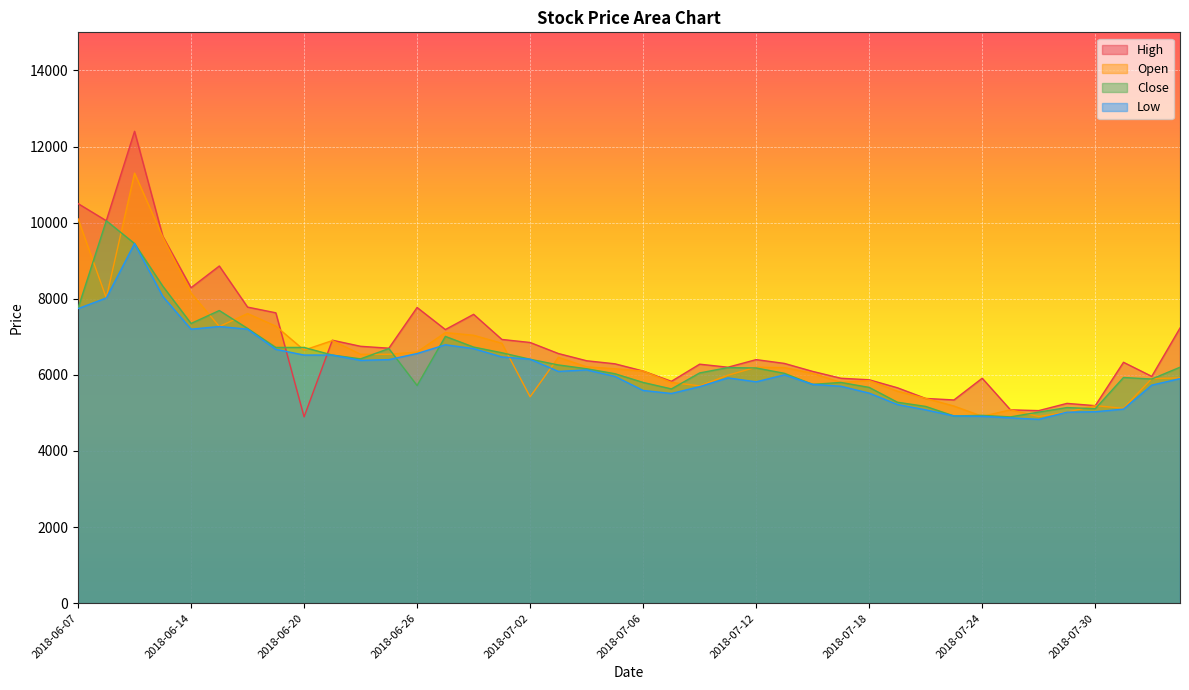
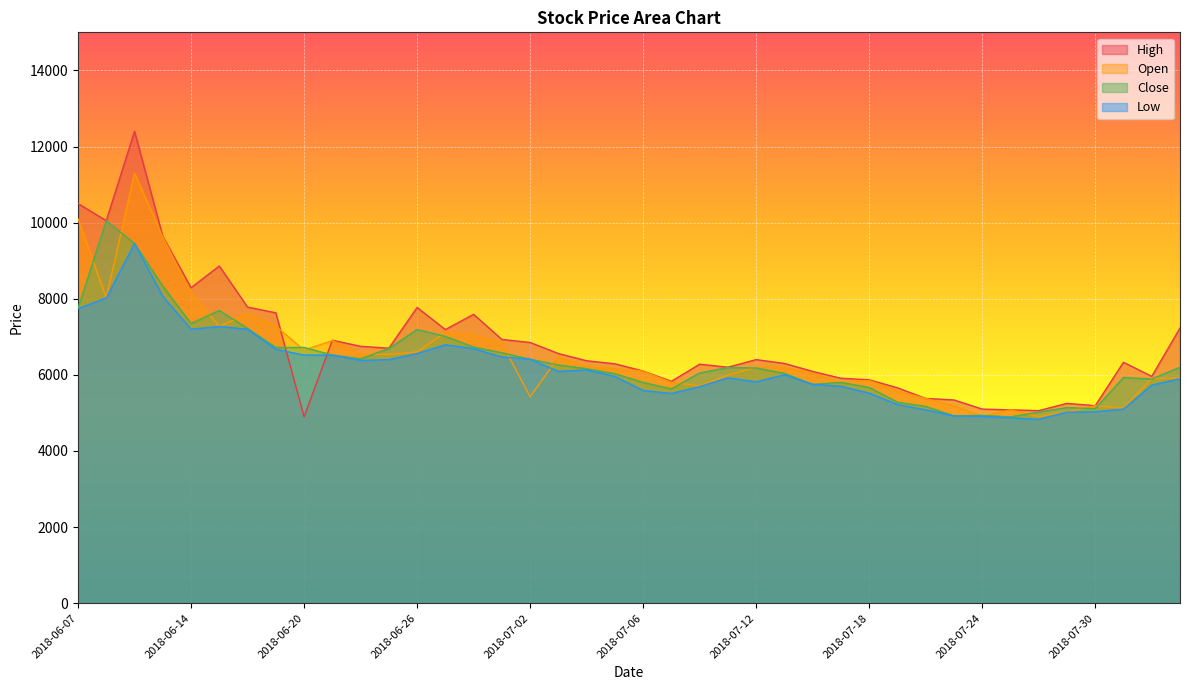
Close, 2018-06-26: 5700 -> 7200
High, 2018-07-24: 5900 -> 5100
